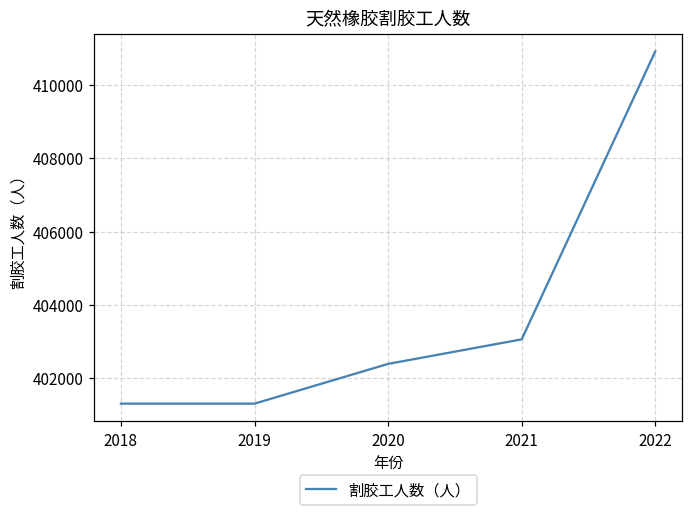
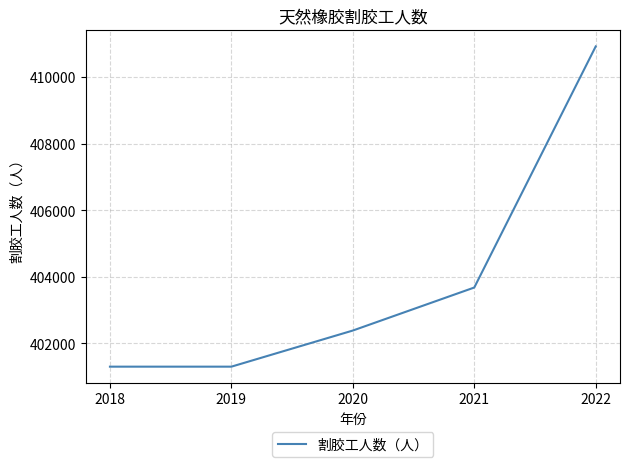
2021: 403100 -> 403700
